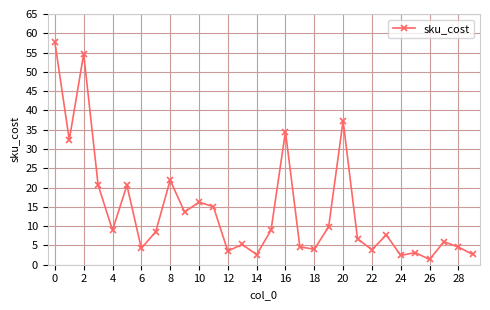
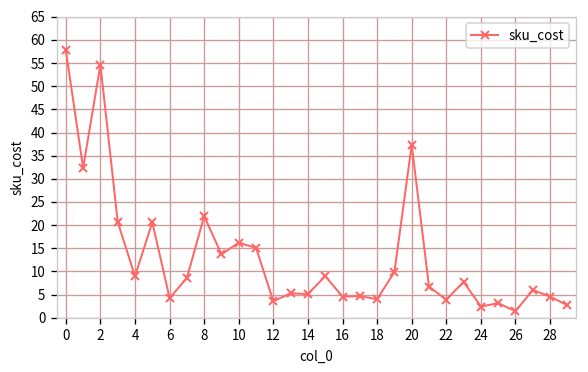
14: 3 -> 5
16: 35 -> 5
